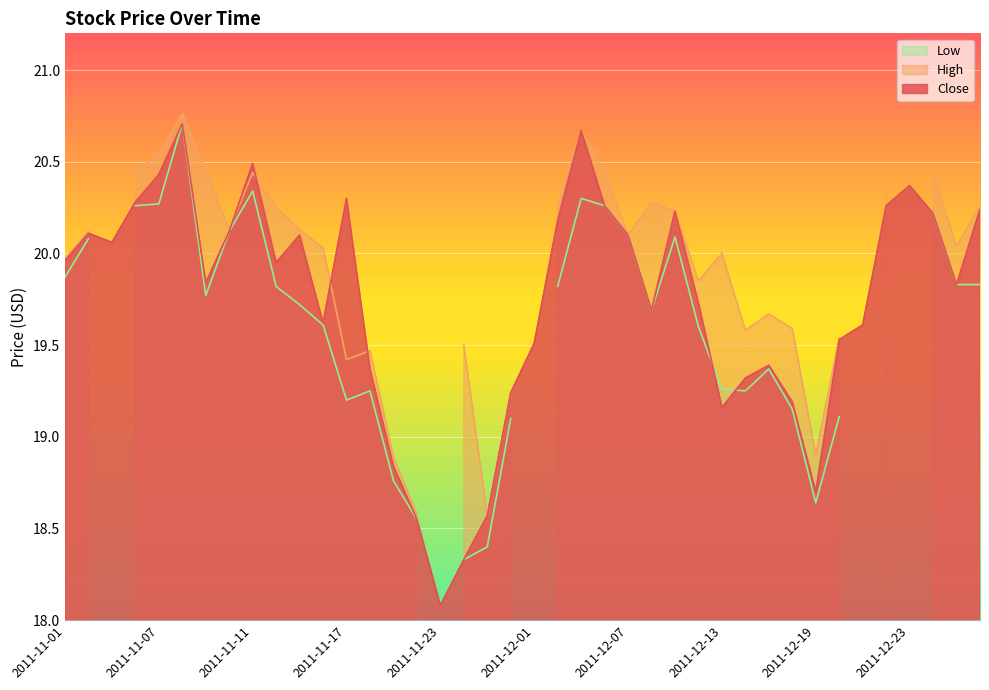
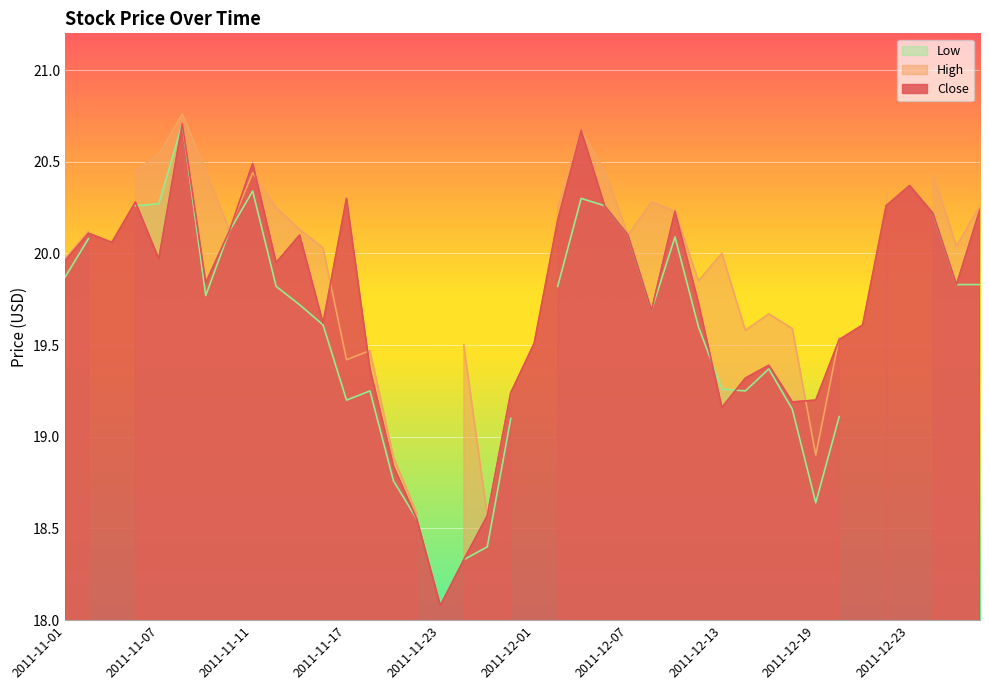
Close, 2011-11-07: 20.43 -> 19.97
Close, 2011-12-19: 18.7 -> 19.2
